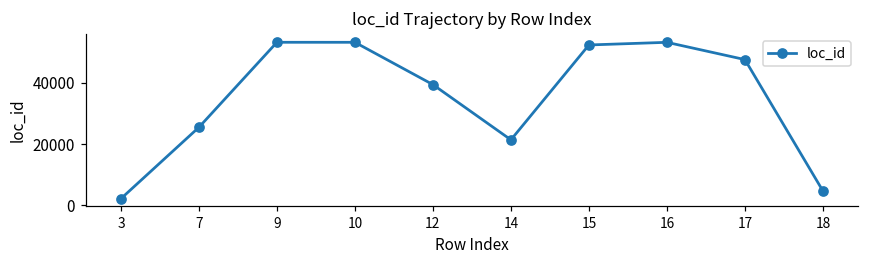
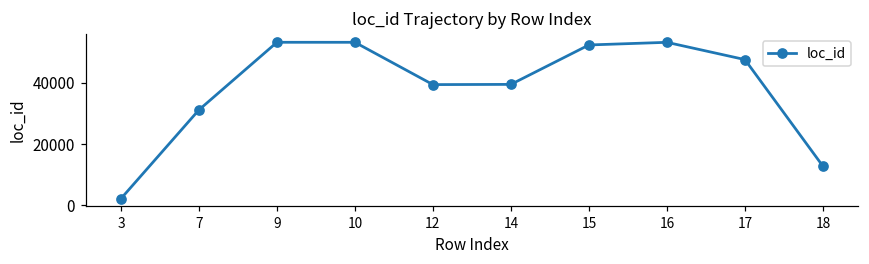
7: 25000 -> 31000
14: 21000 -> 39000
18: 5000 -> 13000
